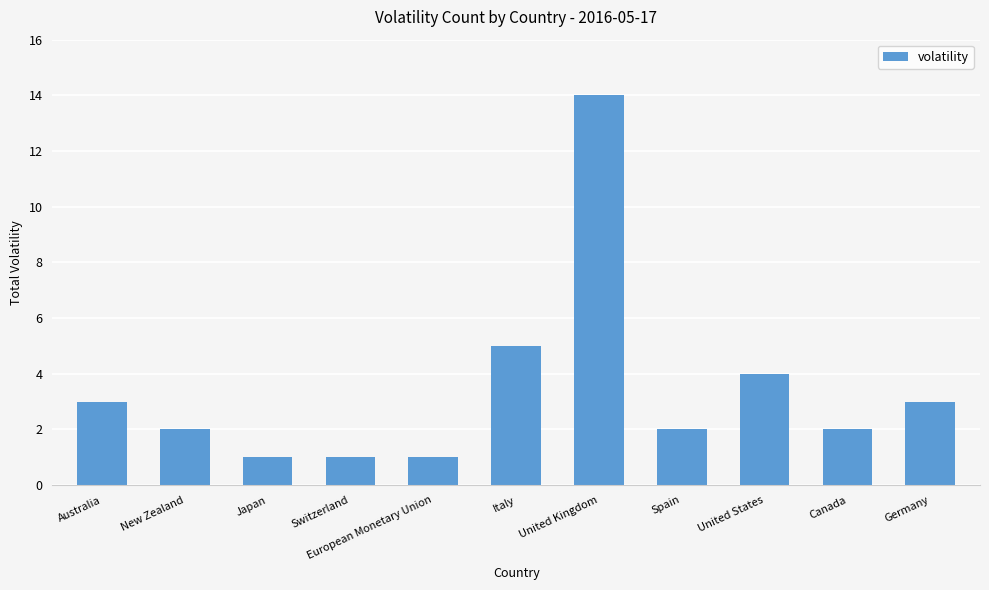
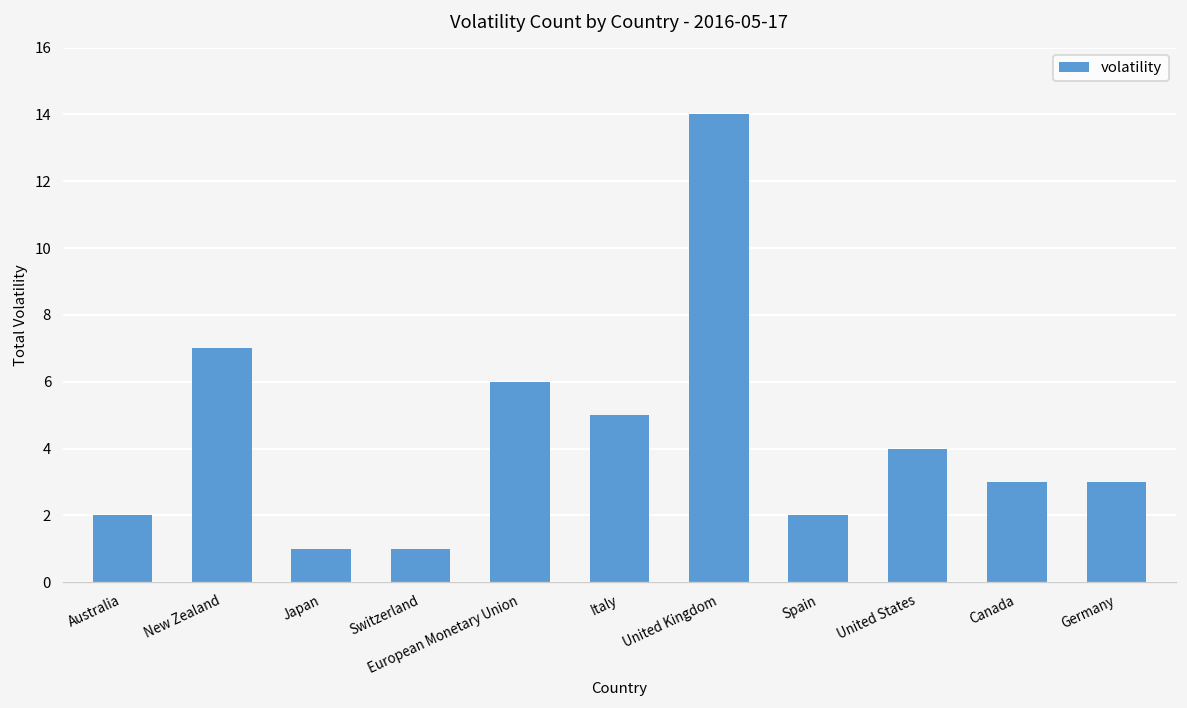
Australia: 3 -> 2
New Zealand: 2 -> 7
European Monetary Union: 1 -> 6
Canada: 2 -> 3
